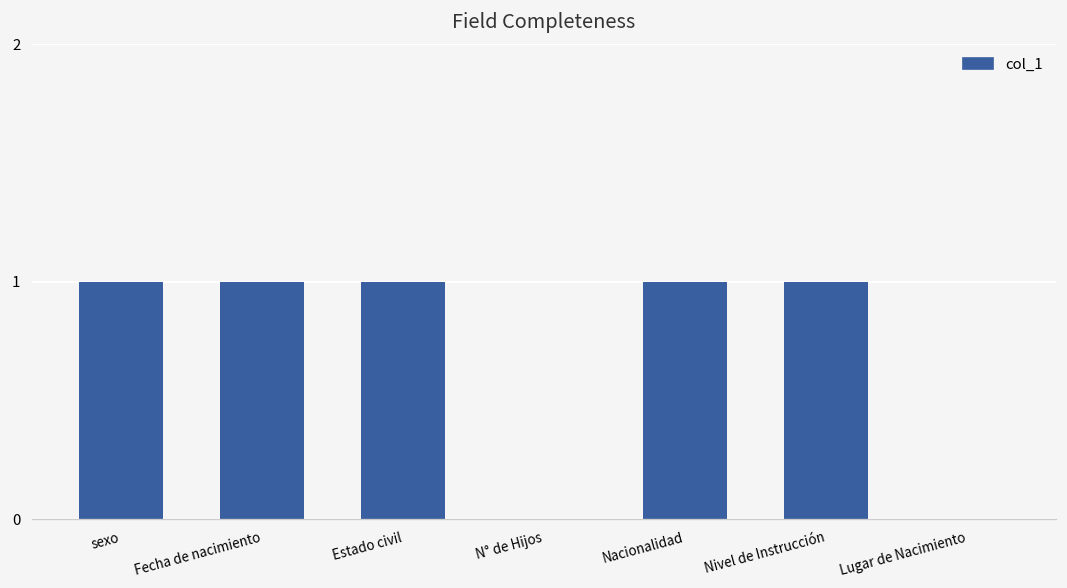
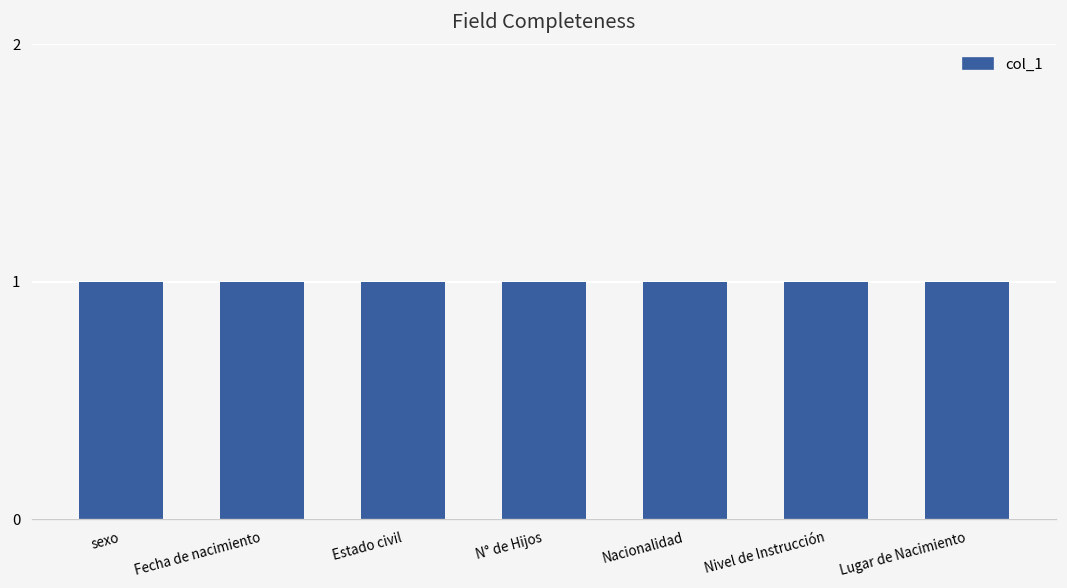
N° de Hijos: 0 -> 1
Lugar de Nacimiento: 0 -> 1
